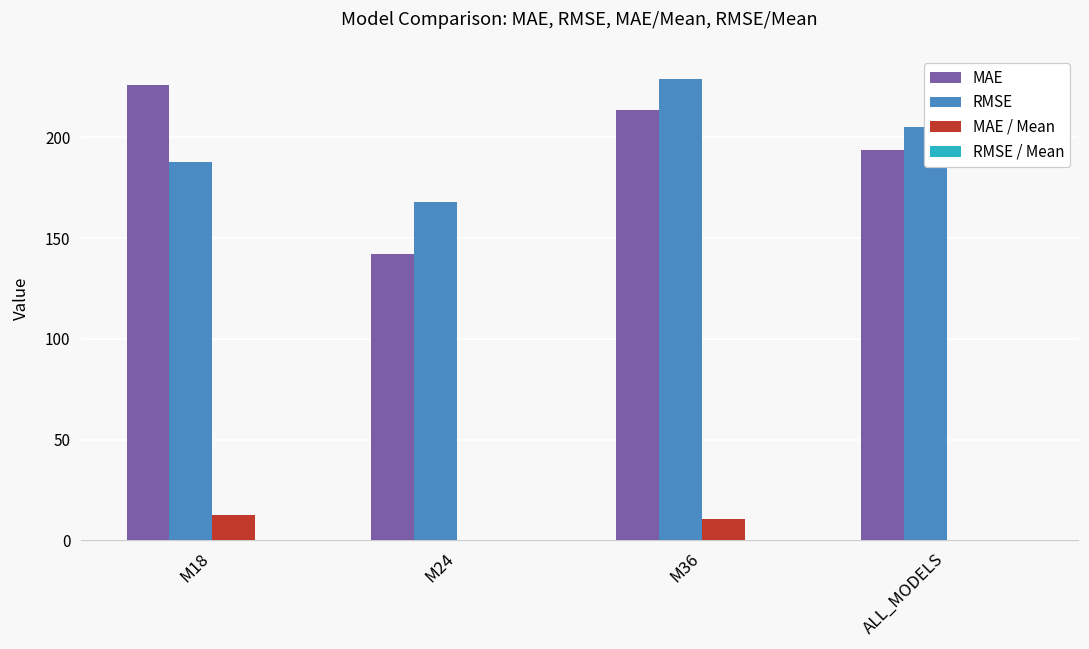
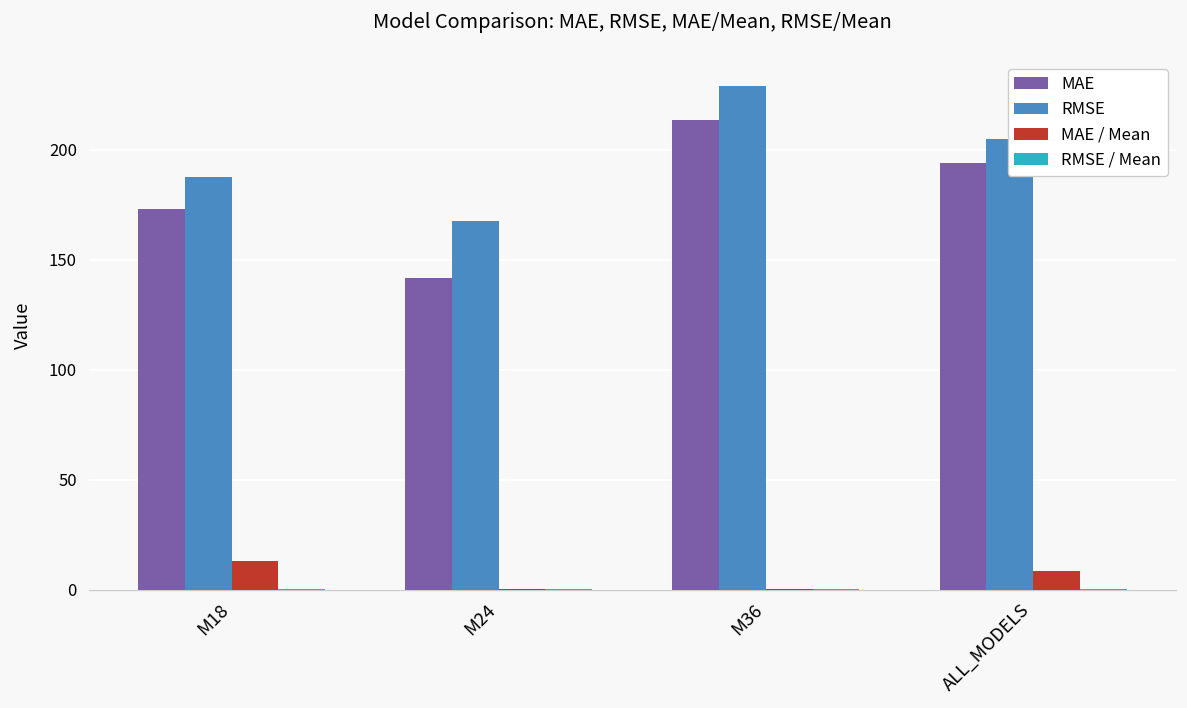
MAE, M18: 226 -> 173
MAE / Mean, M36: 11 -> 0
MAE / Mean, ALL_MODELS: 0 -> 8
